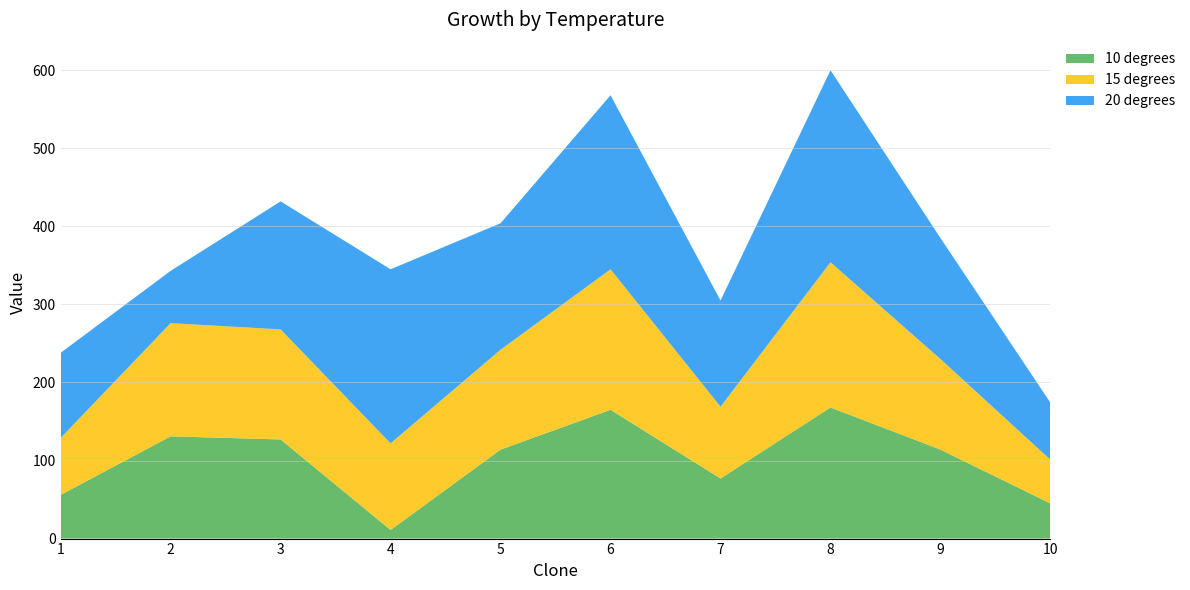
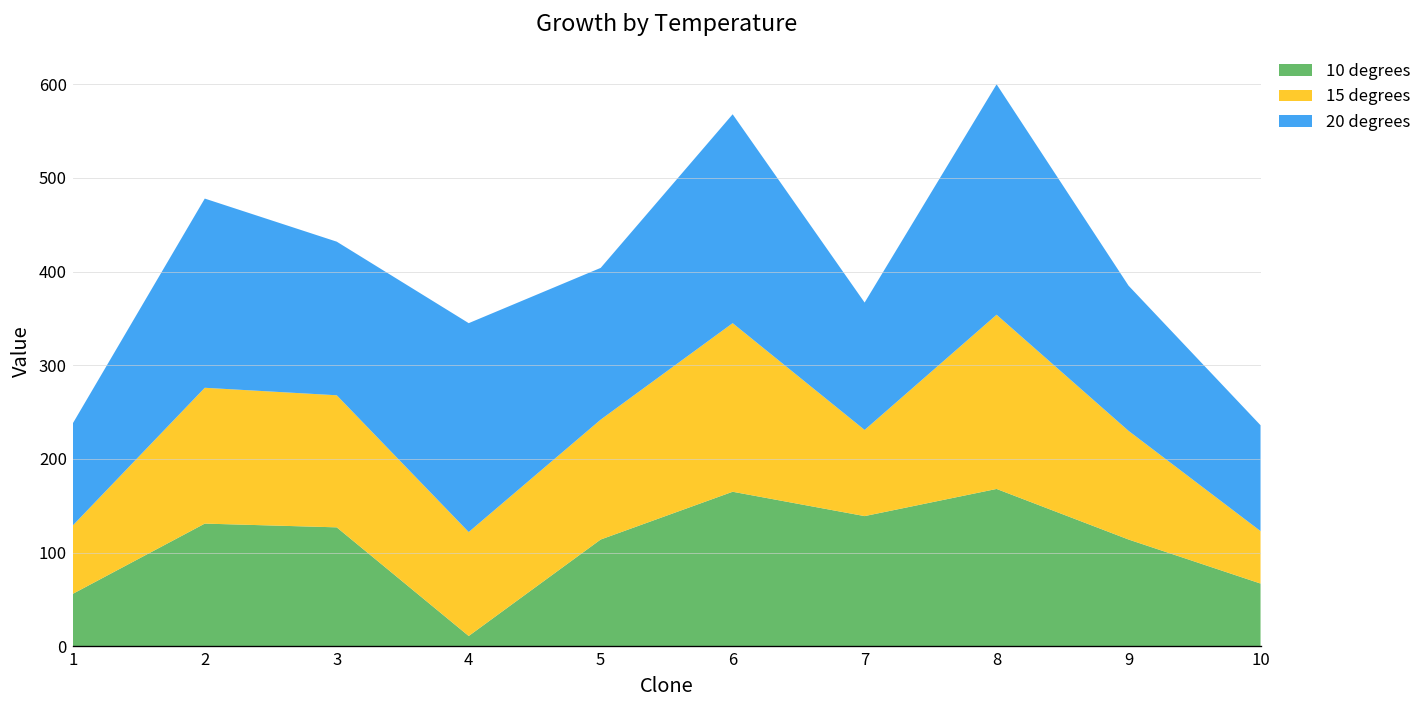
20 degrees, 2: 70 -> 200
10 degrees, 7: 80 -> 140
10 degrees, 10: 50 -> 70
20 degrees, 10: 70 -> 110
